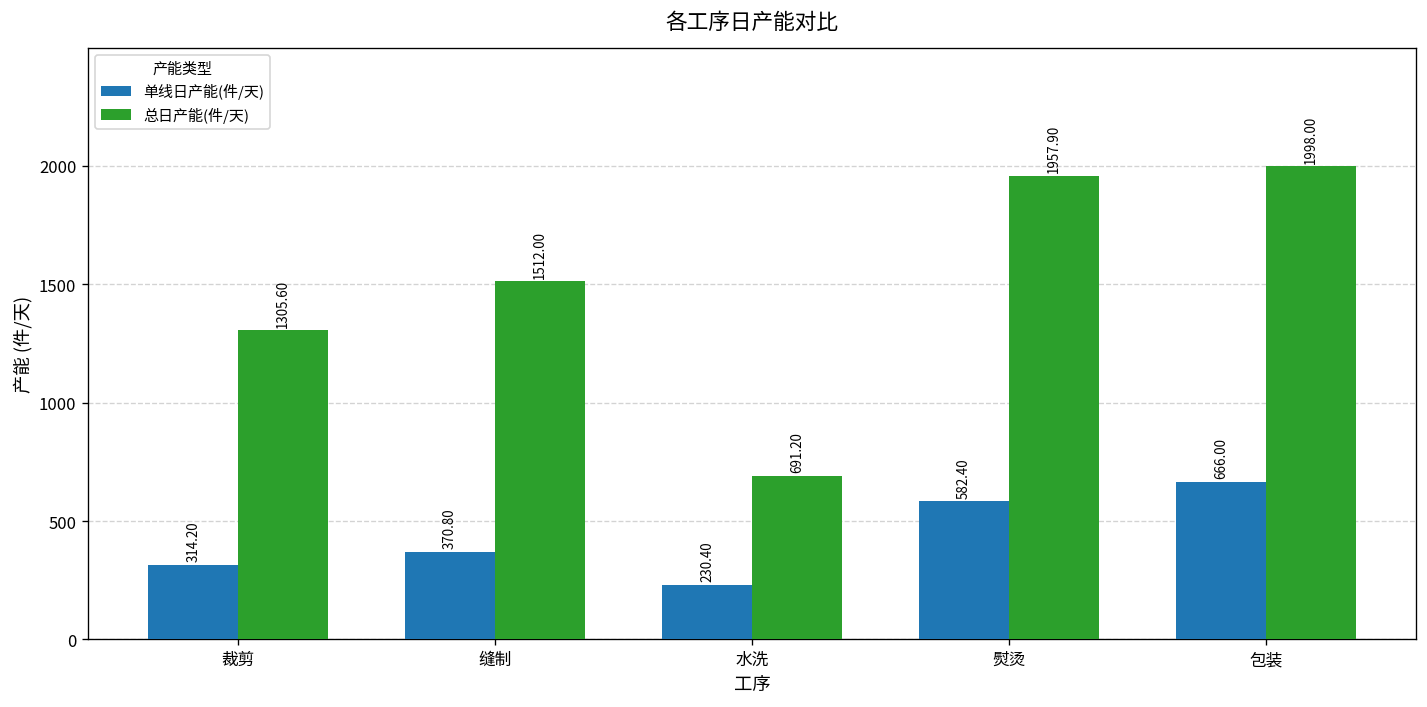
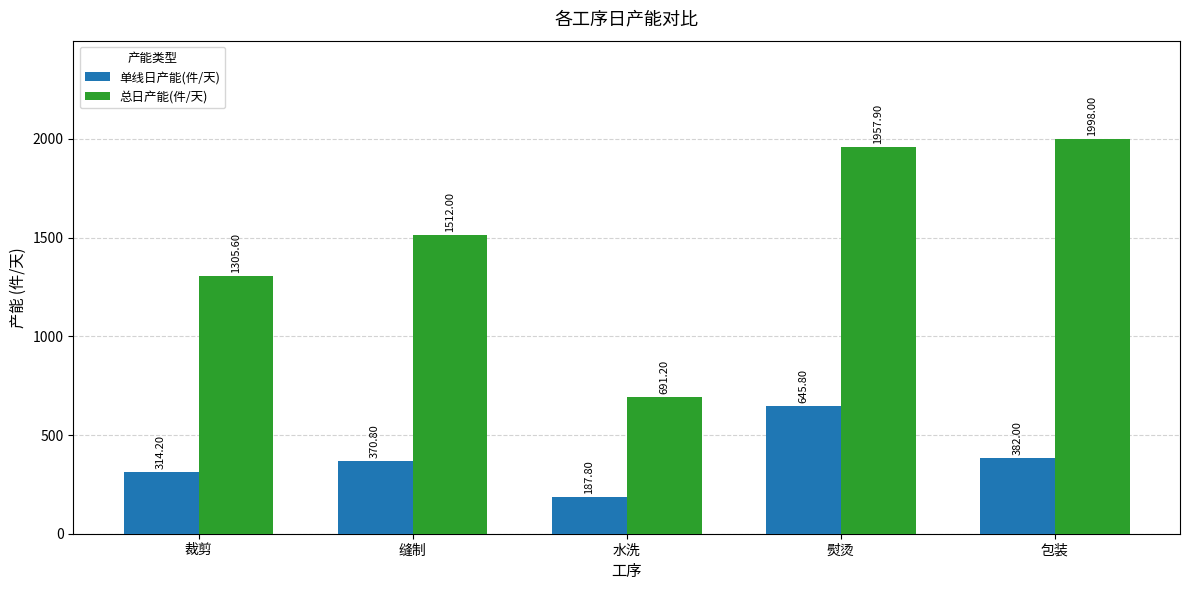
单线日产能(件/天), 水洗: 230.40 -> 187.80
单线日产能(件/天), 熨烫: 582.40 -> 645.80
单线日产能(件/天), 包装: 666.00 -> 382.00
